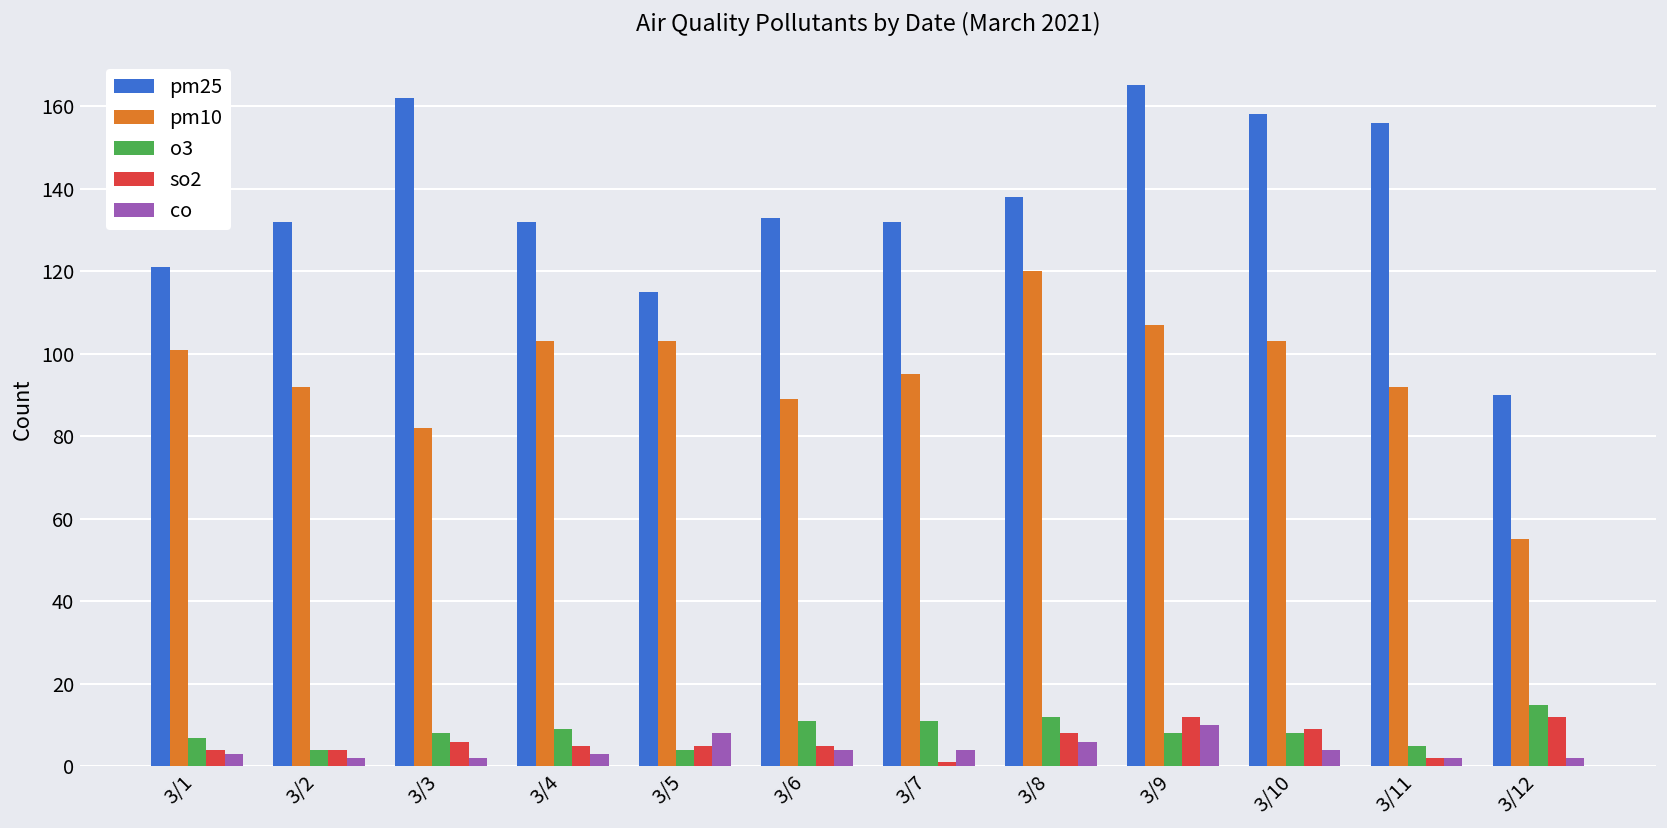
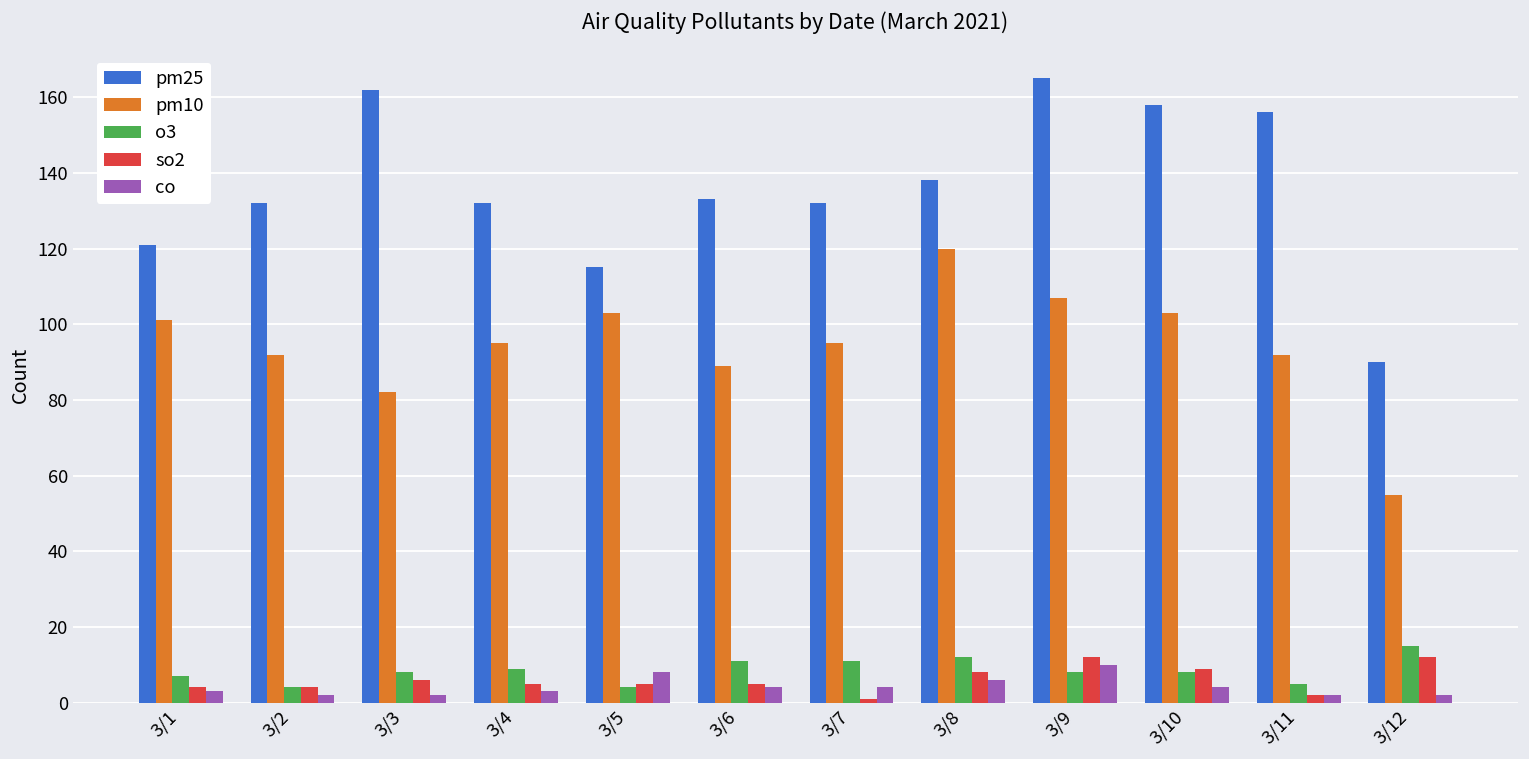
pm10, 3/4: 103 -> 95
